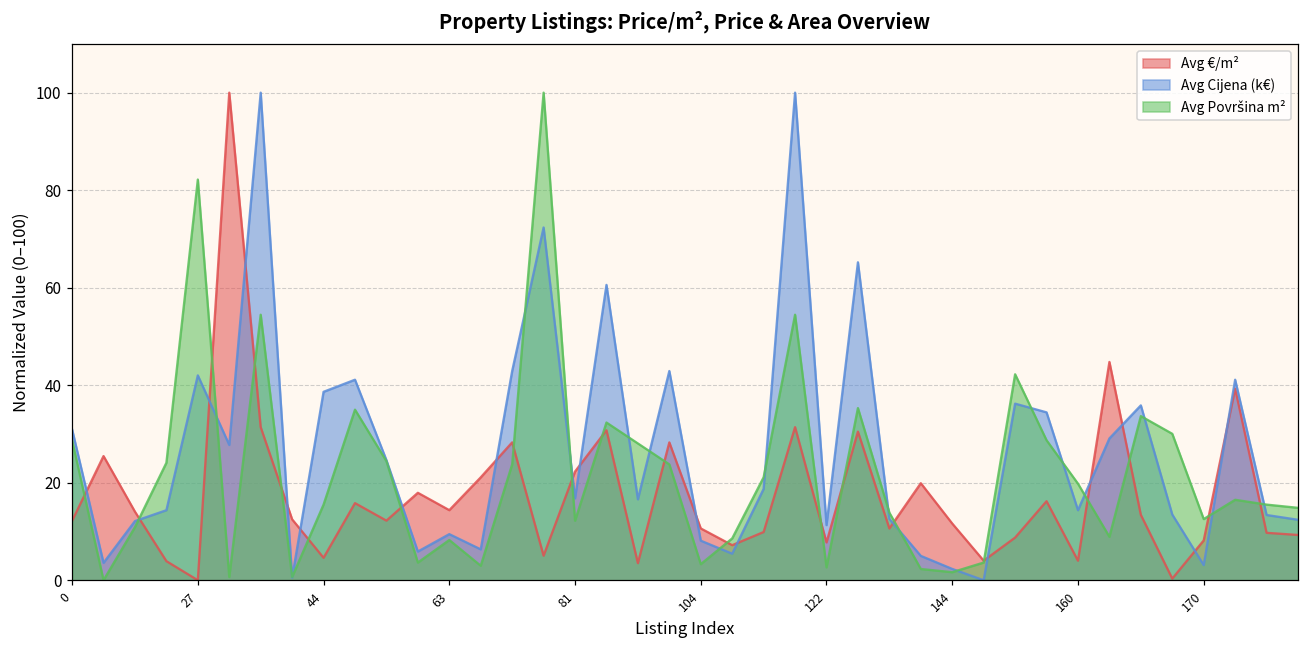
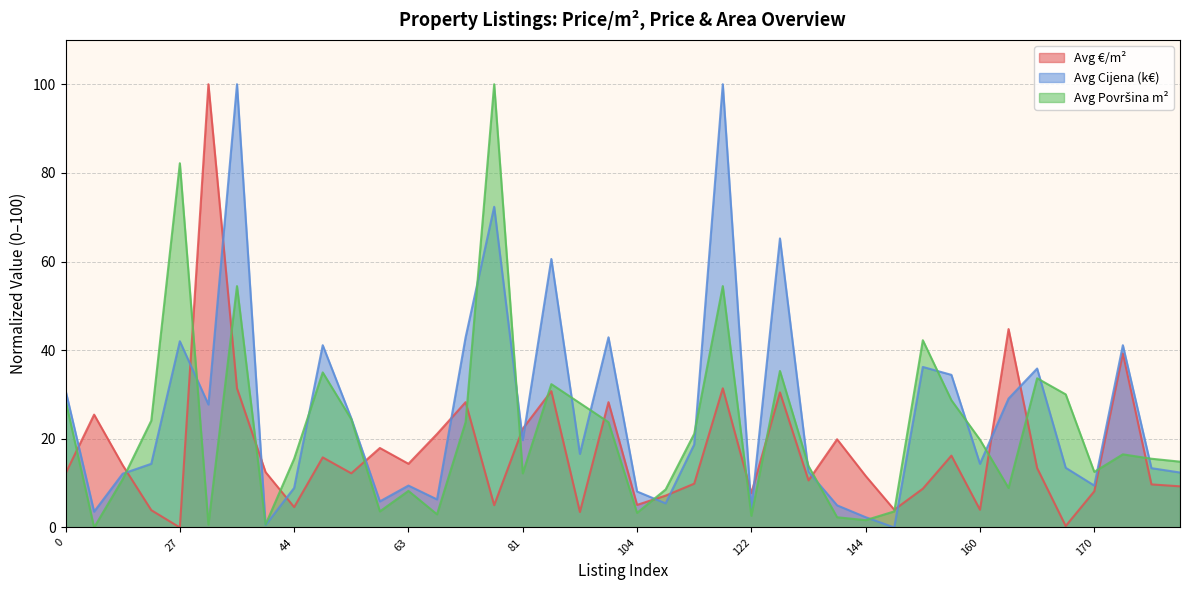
Avg Cijena (k€), 44: 39 -> 9
Avg Cijena (k€), 81: 17 -> 20
Avg €/m², 104: 11 -> 5
Avg Cijena (k€), 122: 11 -> 4
Avg Cijena (k€), 170: 3 -> 9
